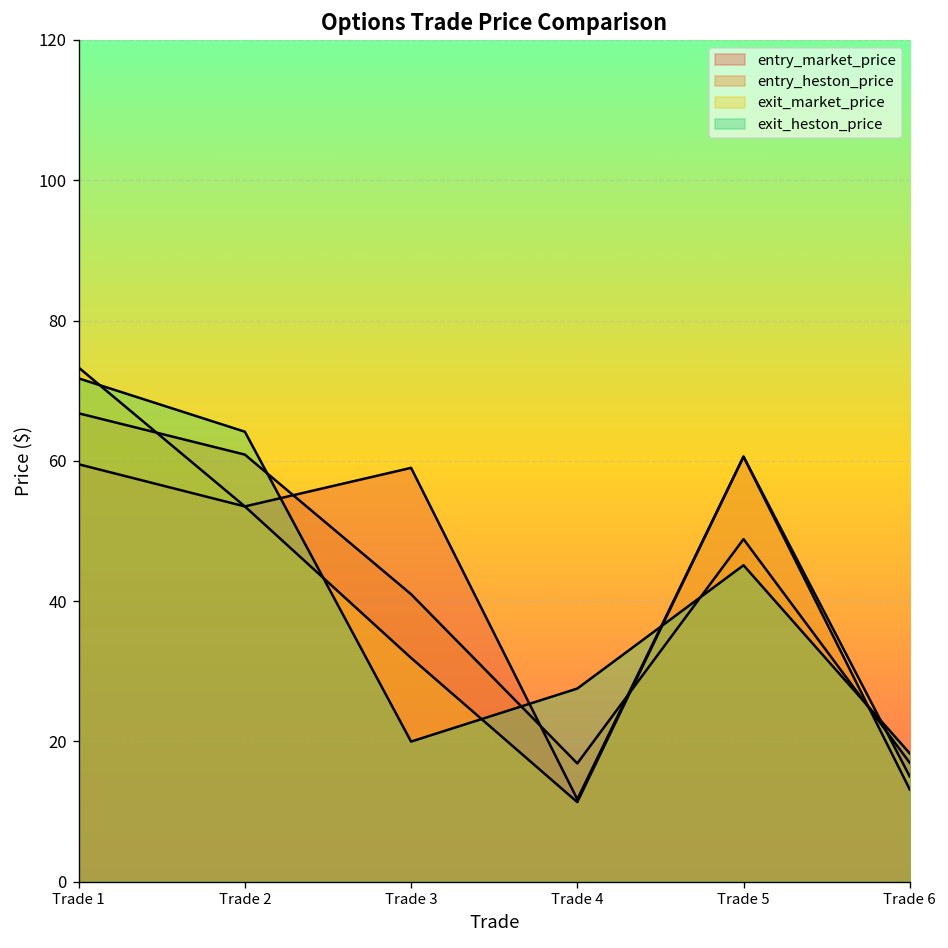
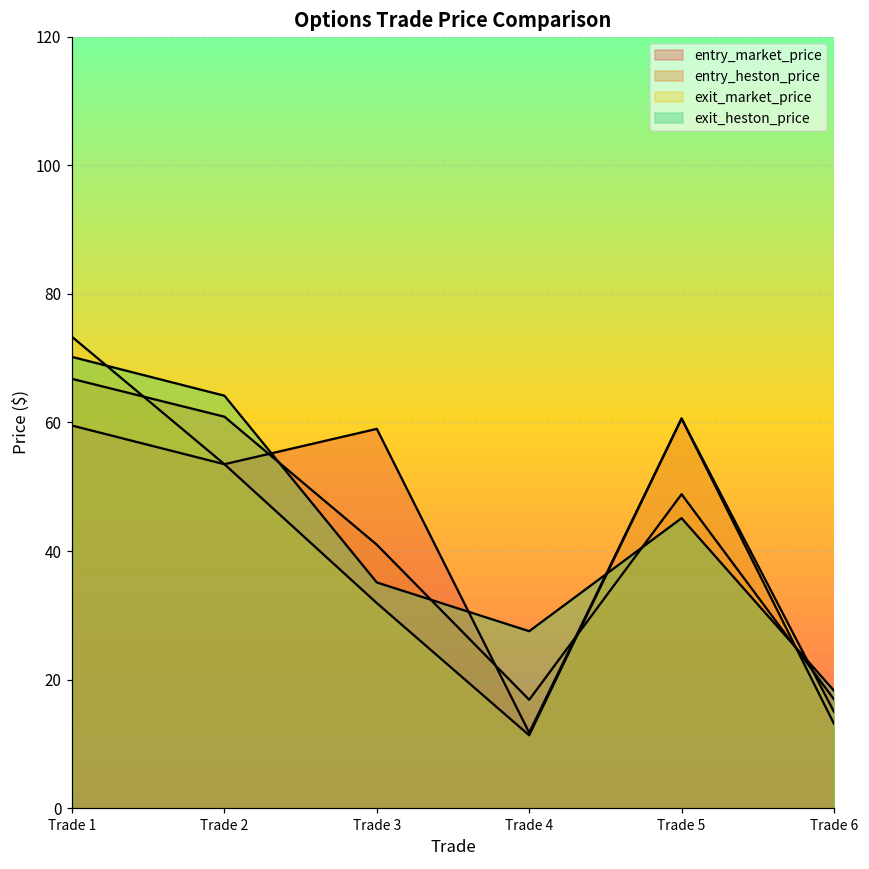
exit_heston_price, Trade 1: 72 -> 70
exit_heston_price, Trade 3: 20 -> 35
